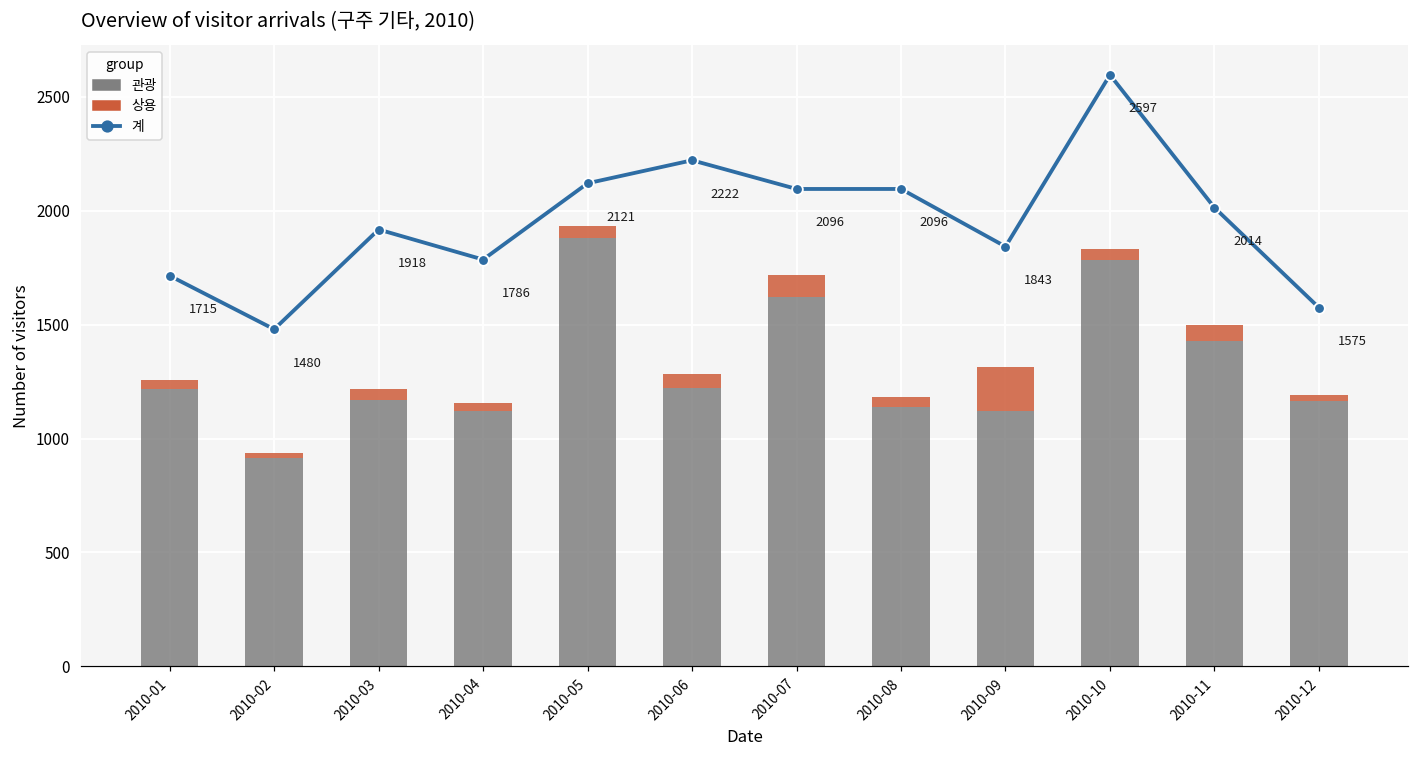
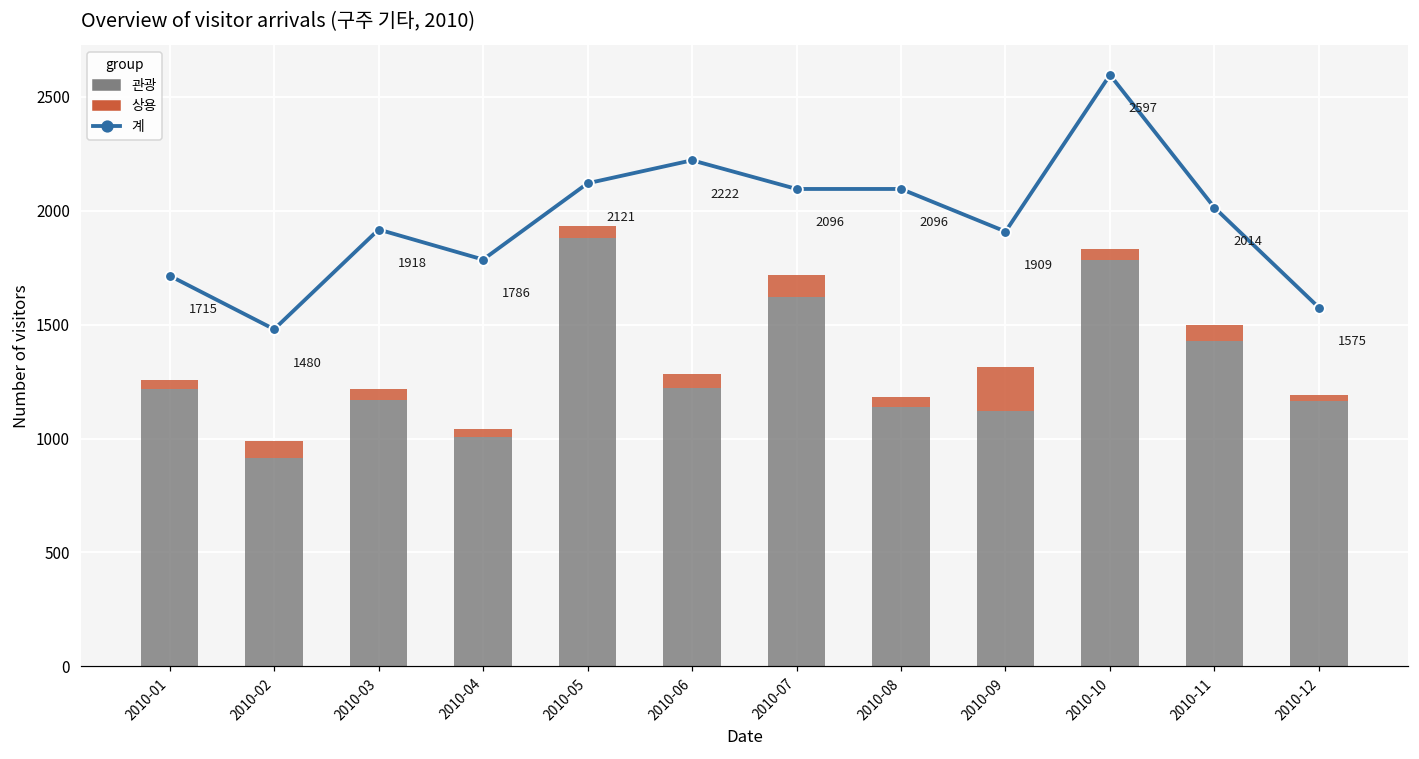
상용, 2010-02: 20 -> 70
관광, 2010-04: 1120 -> 1010
계, 2010-09: 1843 -> 1909
